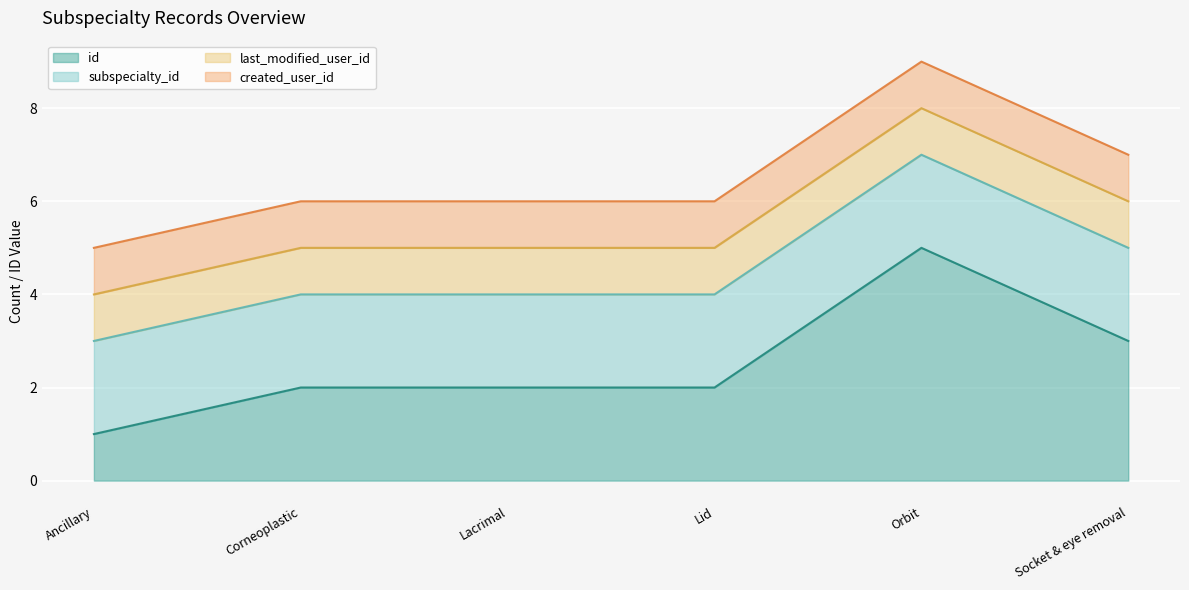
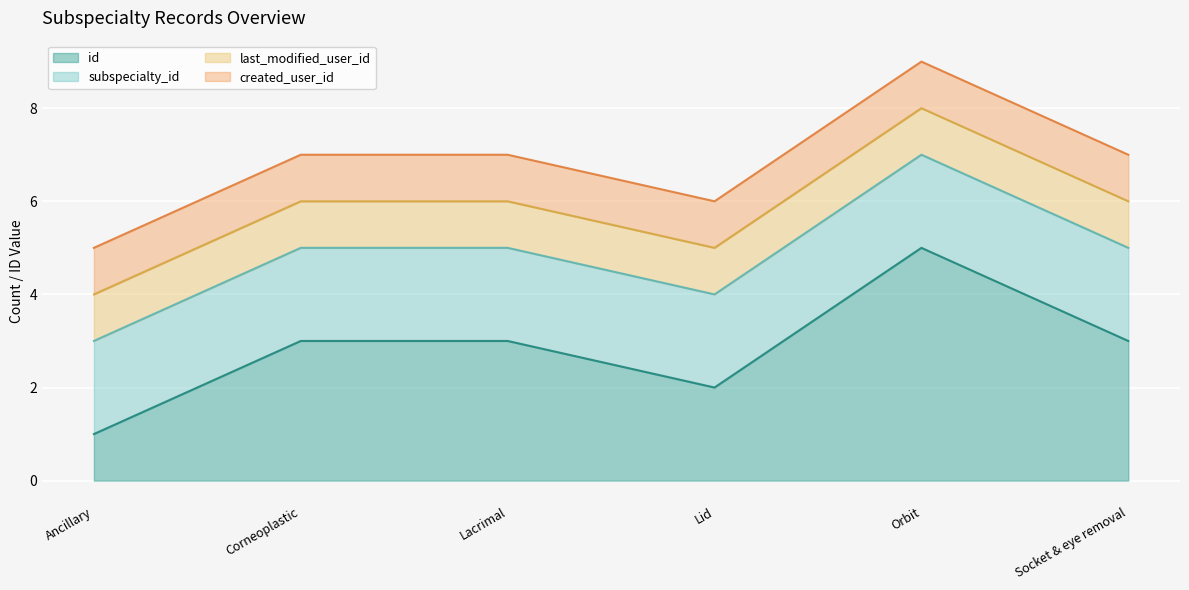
id, Corneoplastic: 2 -> 3
id, Lacrimal: 2 -> 3
